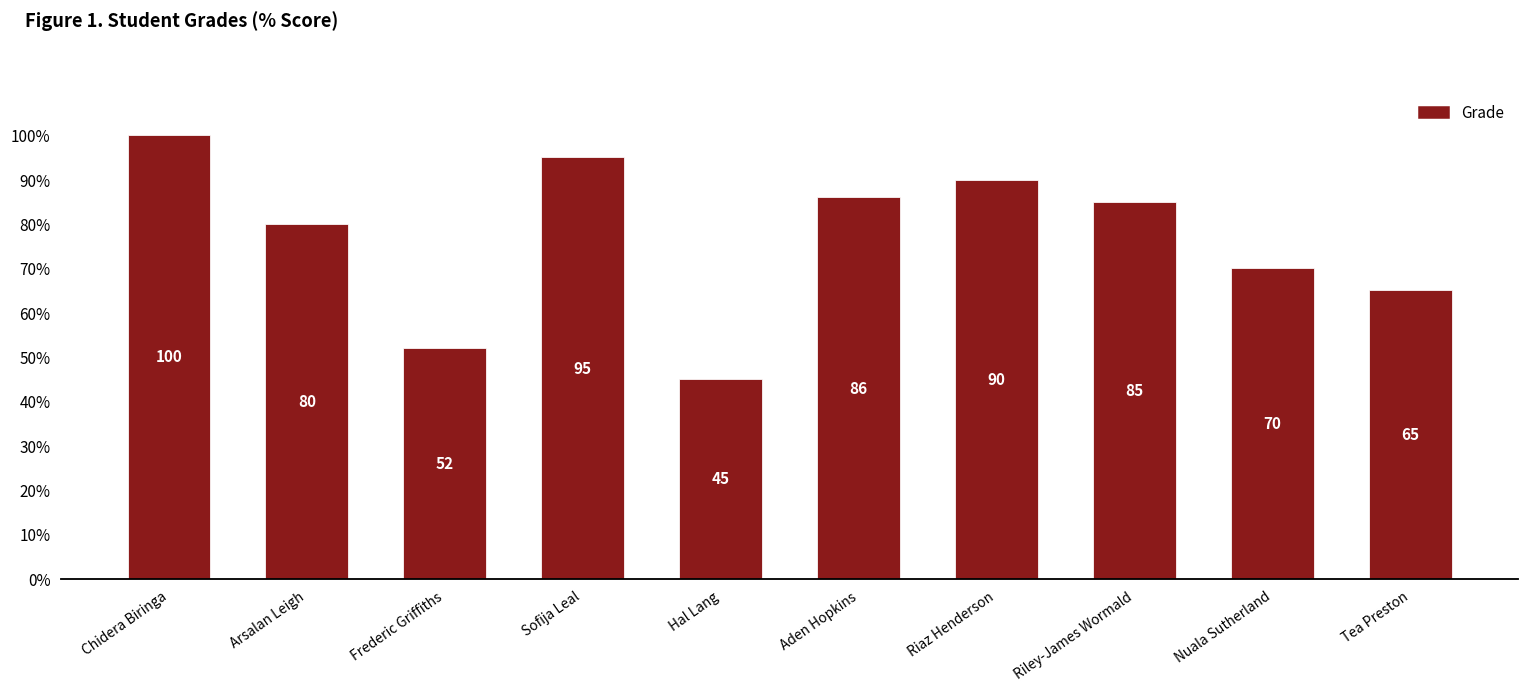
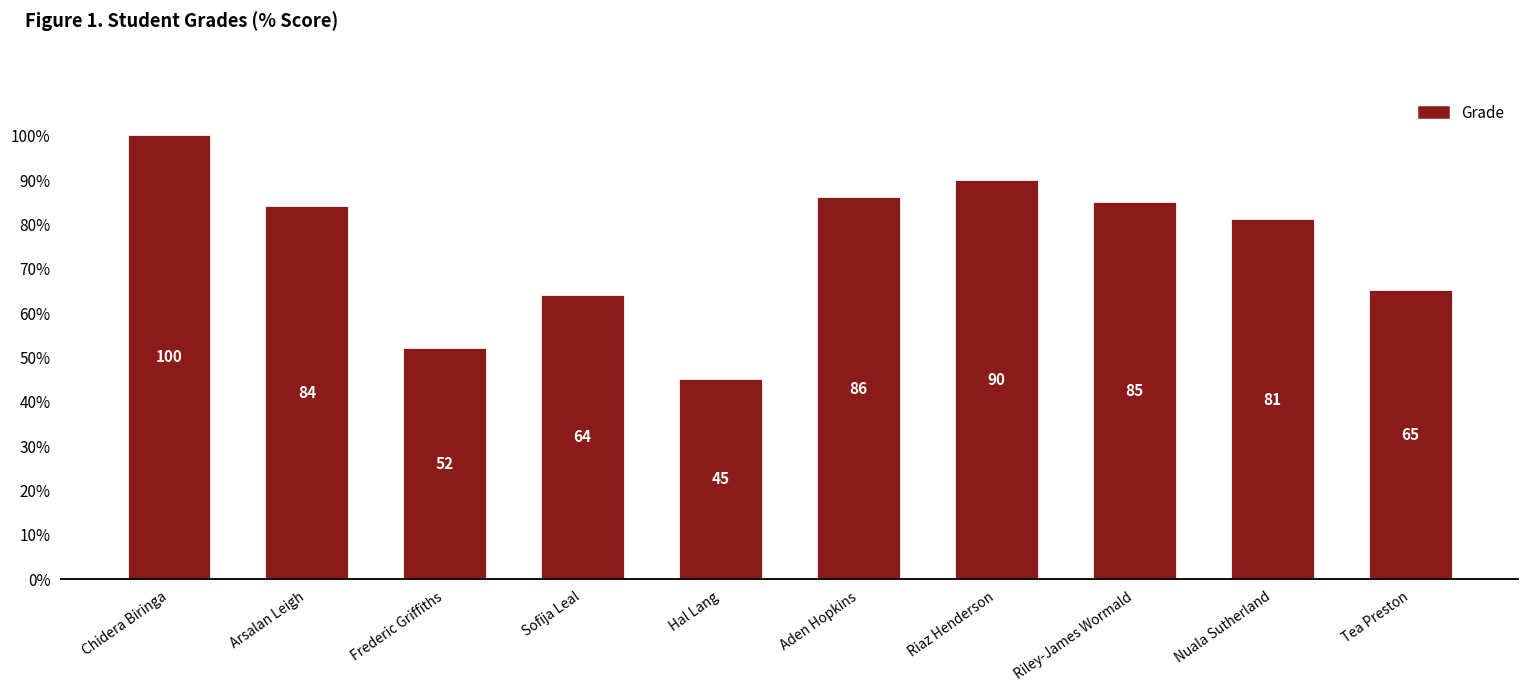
Arsalan Leigh: 80 -> 84
Sofija Leal: 95 -> 64
Nuala Sutherland: 70 -> 81
